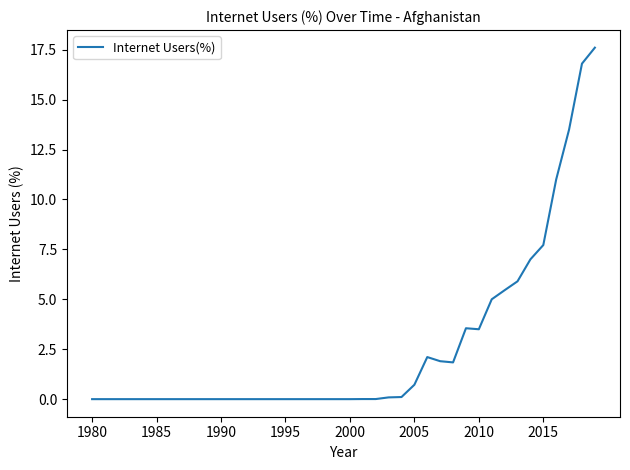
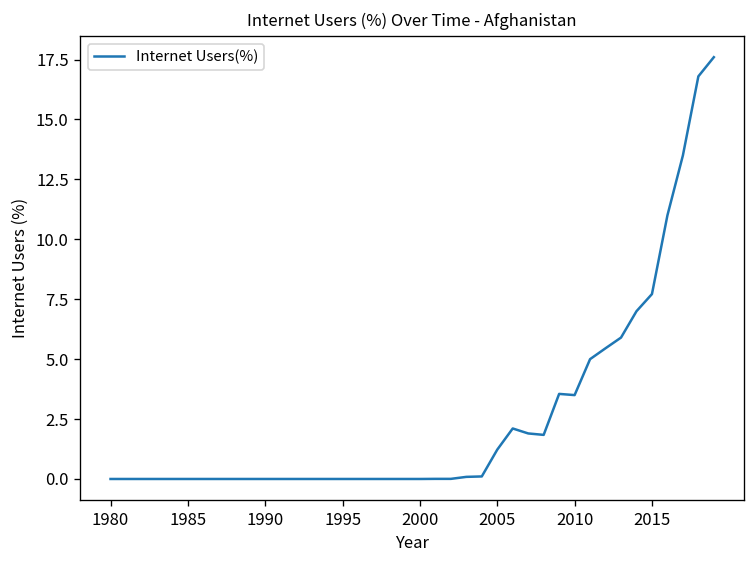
2005: 0.7 -> 1.2
